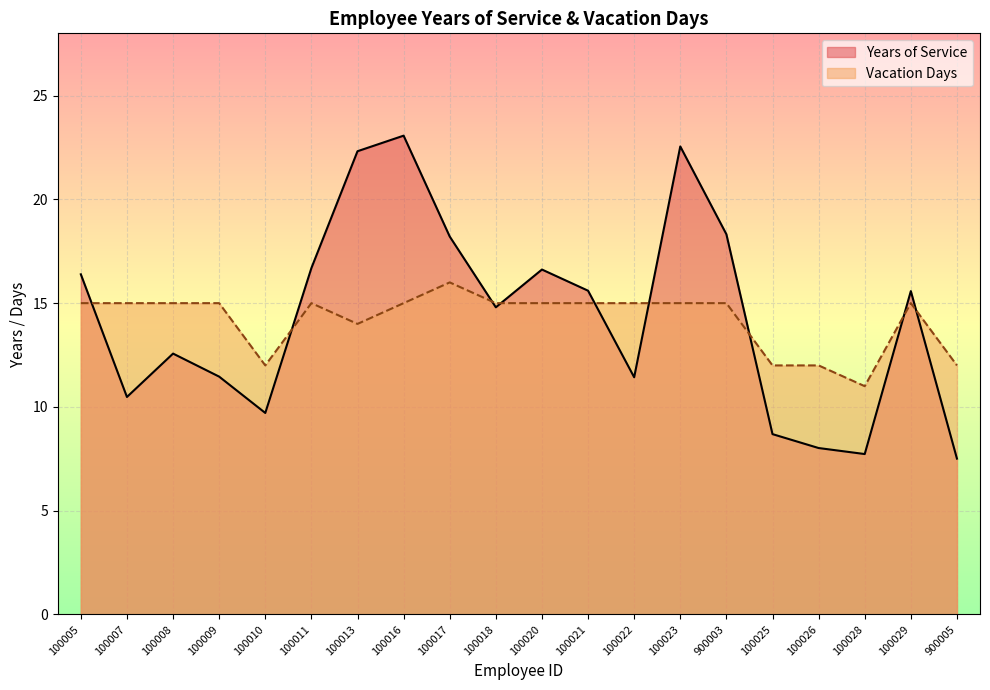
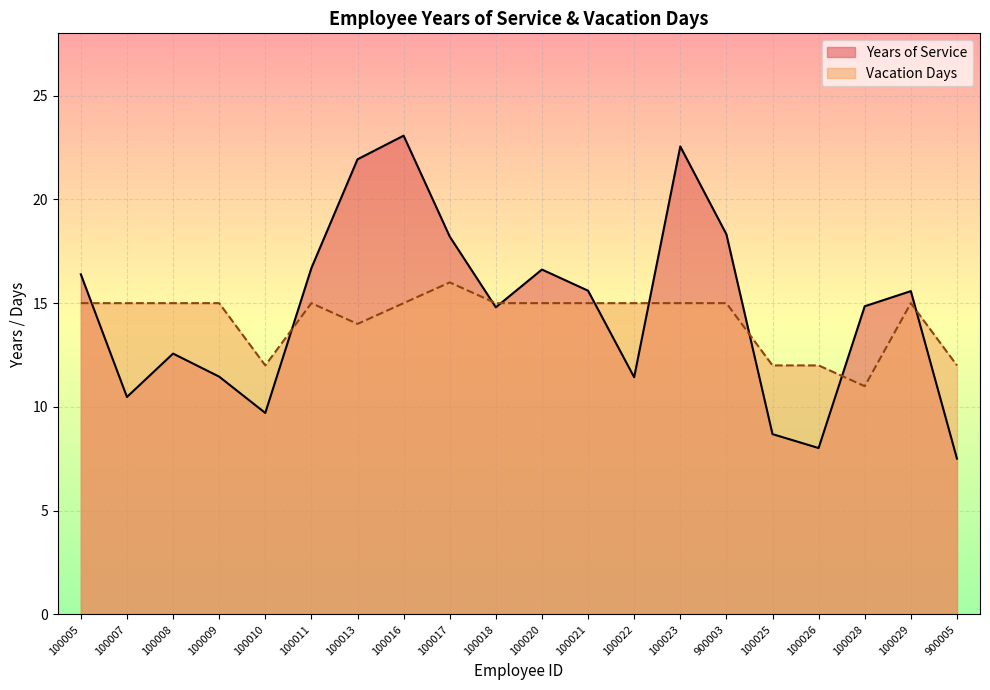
Years of Service, 100013: 22.3 -> 21.9
Years of Service, 100028: 7.7 -> 14.9
